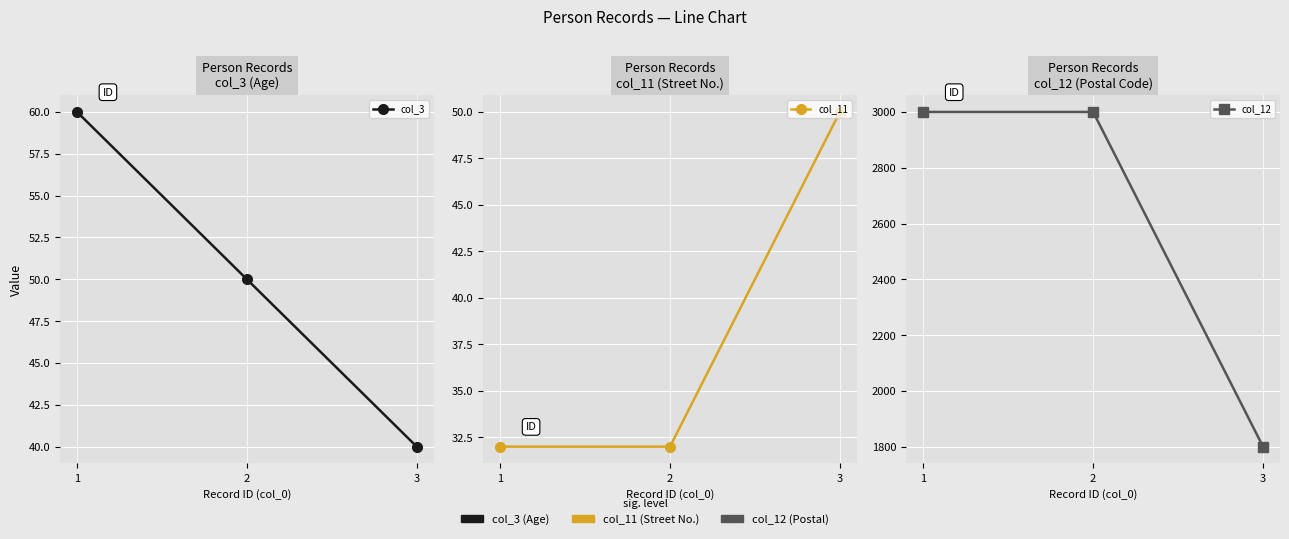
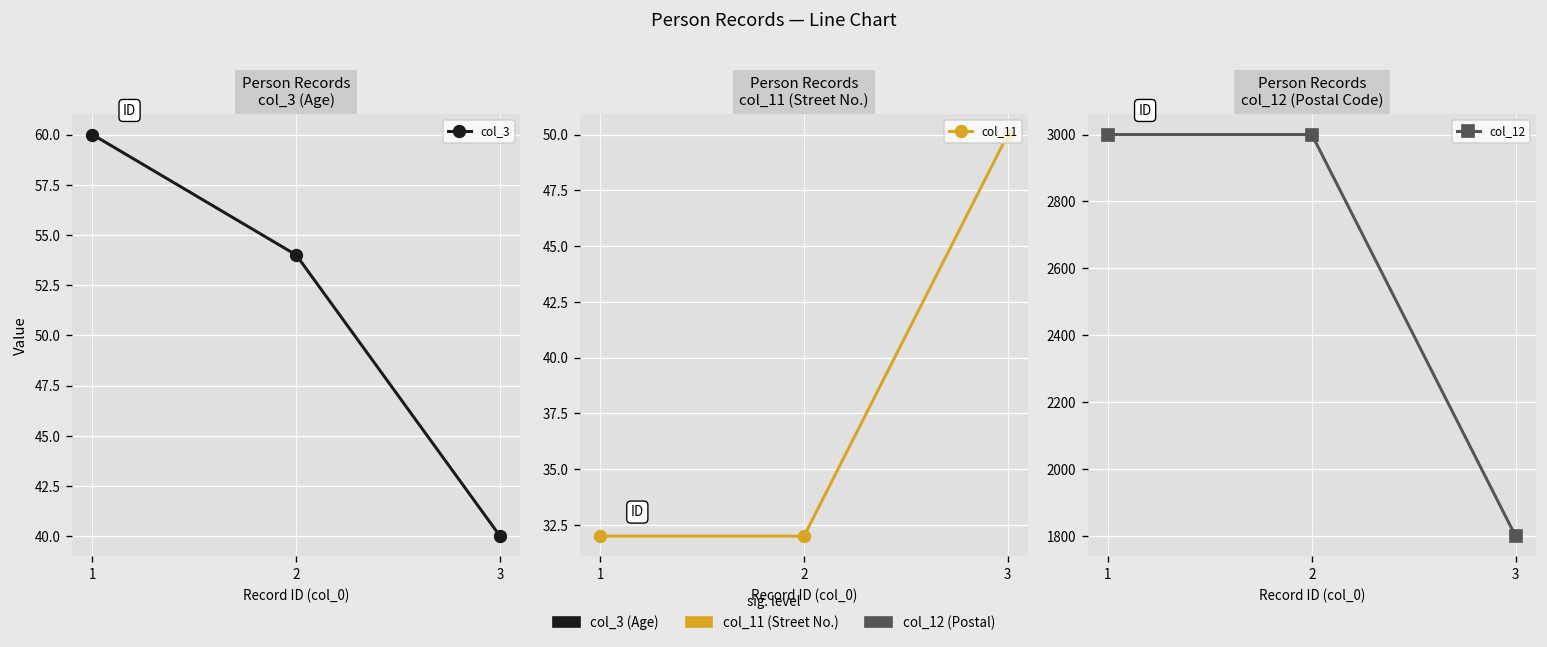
Person Records col_3 (Age), 2: 50 -> 54
